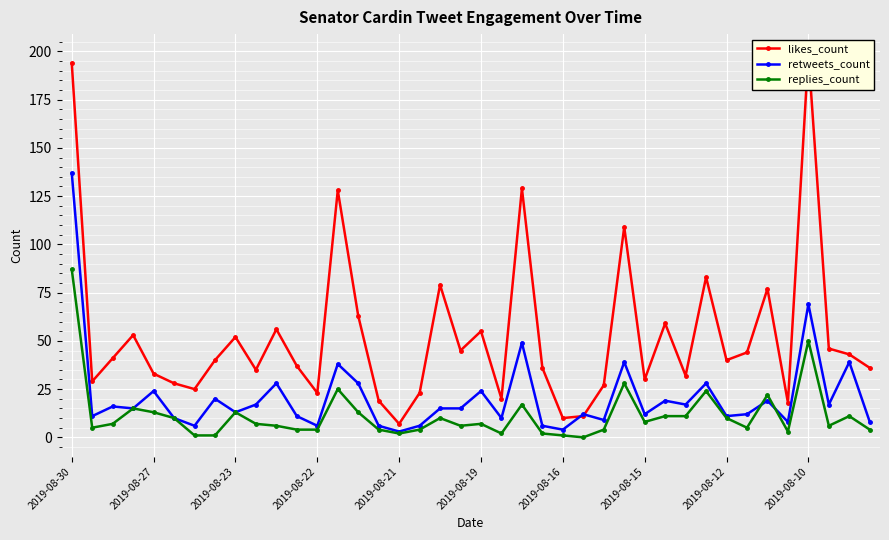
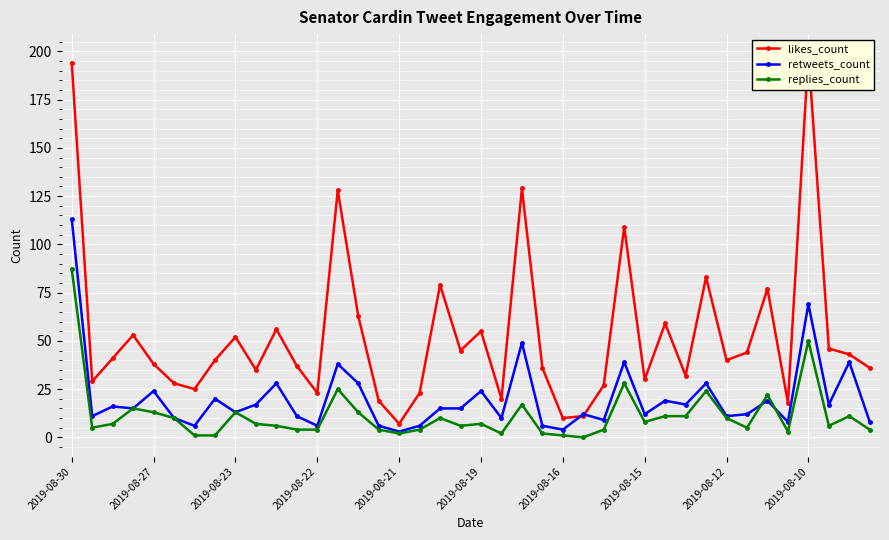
retweets_count, 2019-08-30: 137 -> 113
likes_count, 2019-08-27: 33 -> 38
